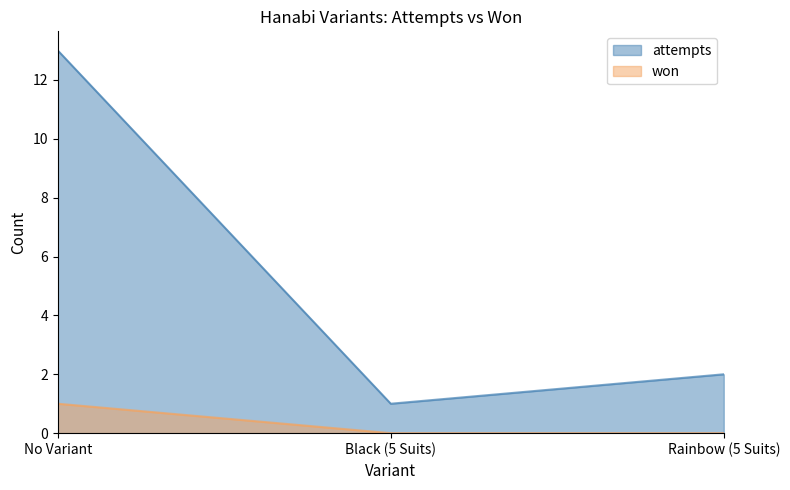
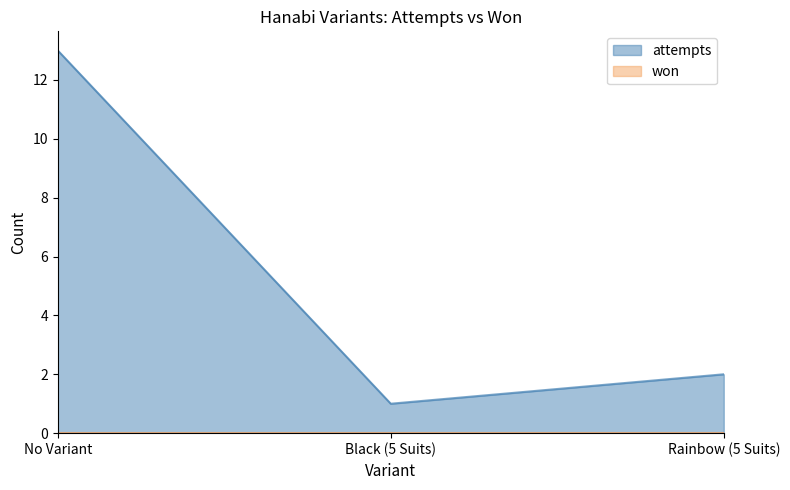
won, No Variant: 1 -> 0
